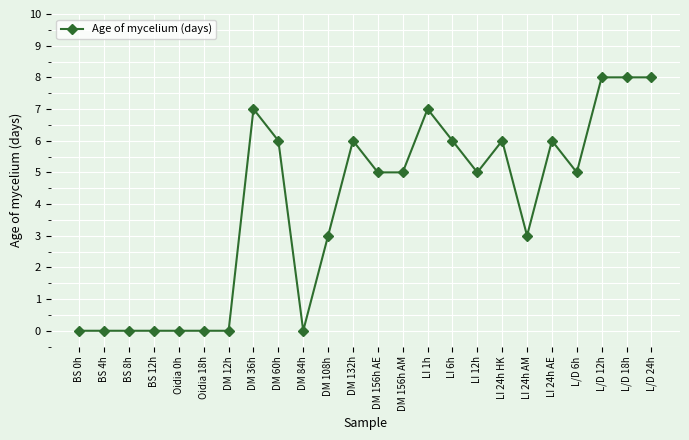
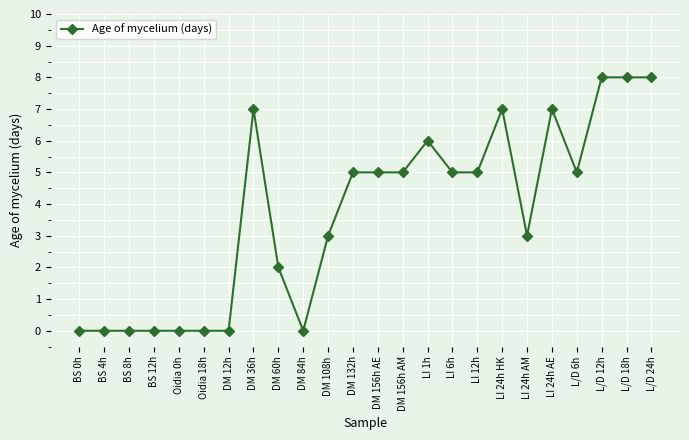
DM 60h: 6 -> 2
DM 132h: 6 -> 5
LI 1h: 7 -> 6
LI 6h: 6 -> 5
LI 24h HK: 6 -> 7
LI 24h AE: 6 -> 7
